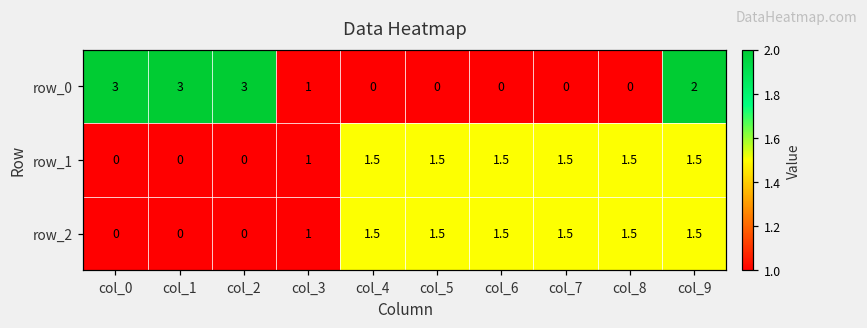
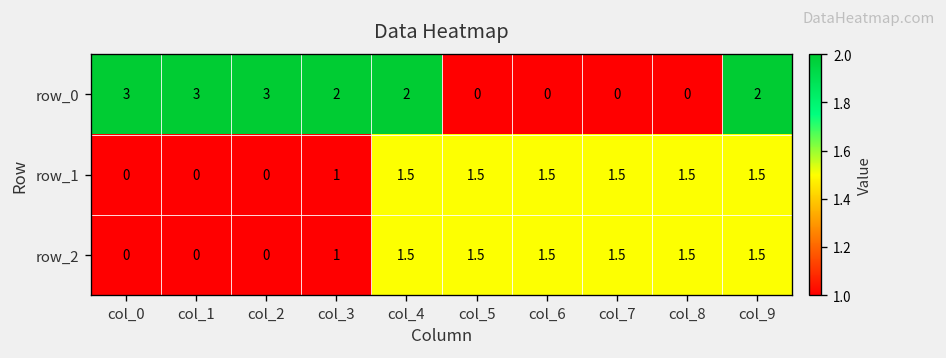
row_0, col_3: 1 -> 2
row_0, col_4: 0 -> 2
